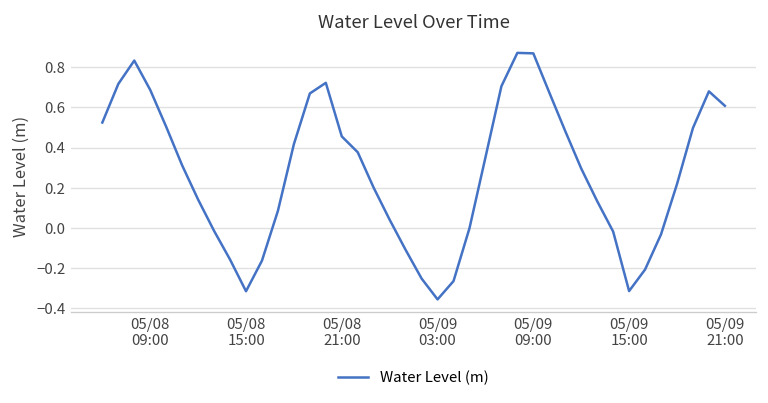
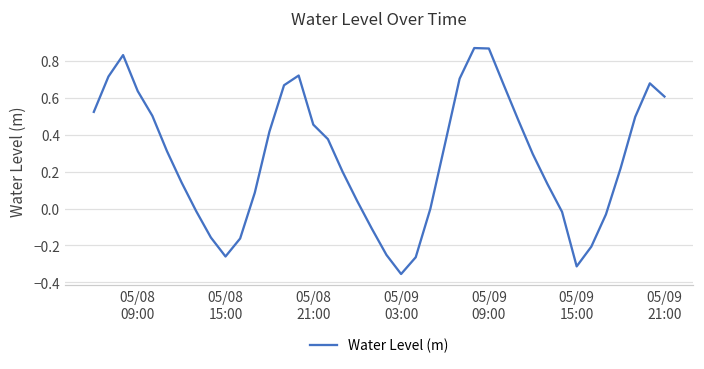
05/08 09:00: 0.69 -> 0.64
05/08 15:00: -0.31 -> -0.26
